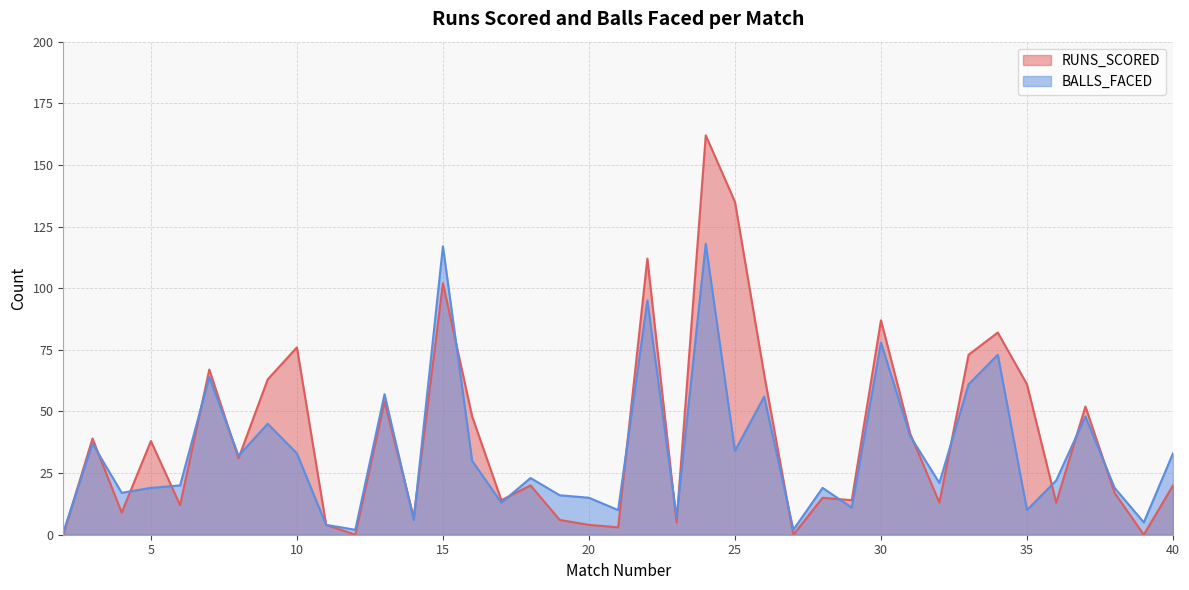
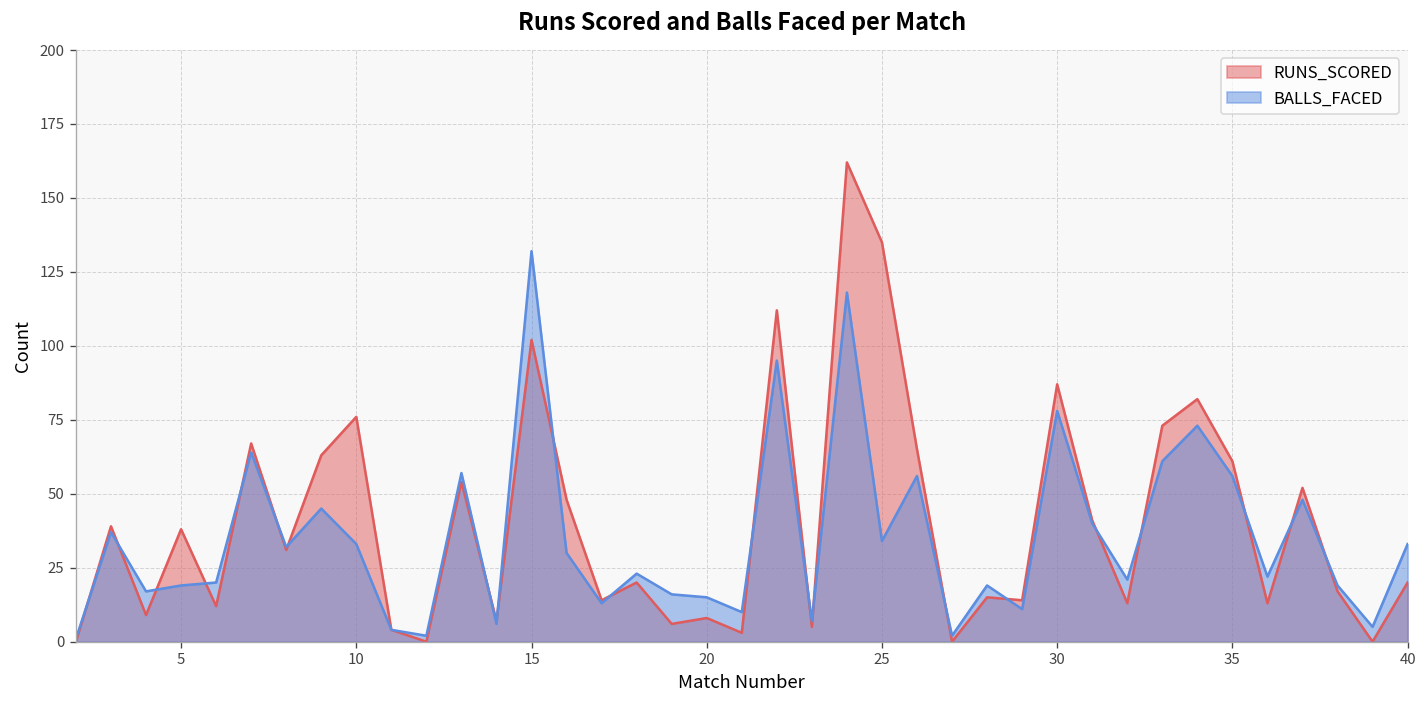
BALLS_FACED, 15: 117 -> 132
RUNS_SCORED, 20: 4 -> 8
BALLS_FACED, 35: 10 -> 56
